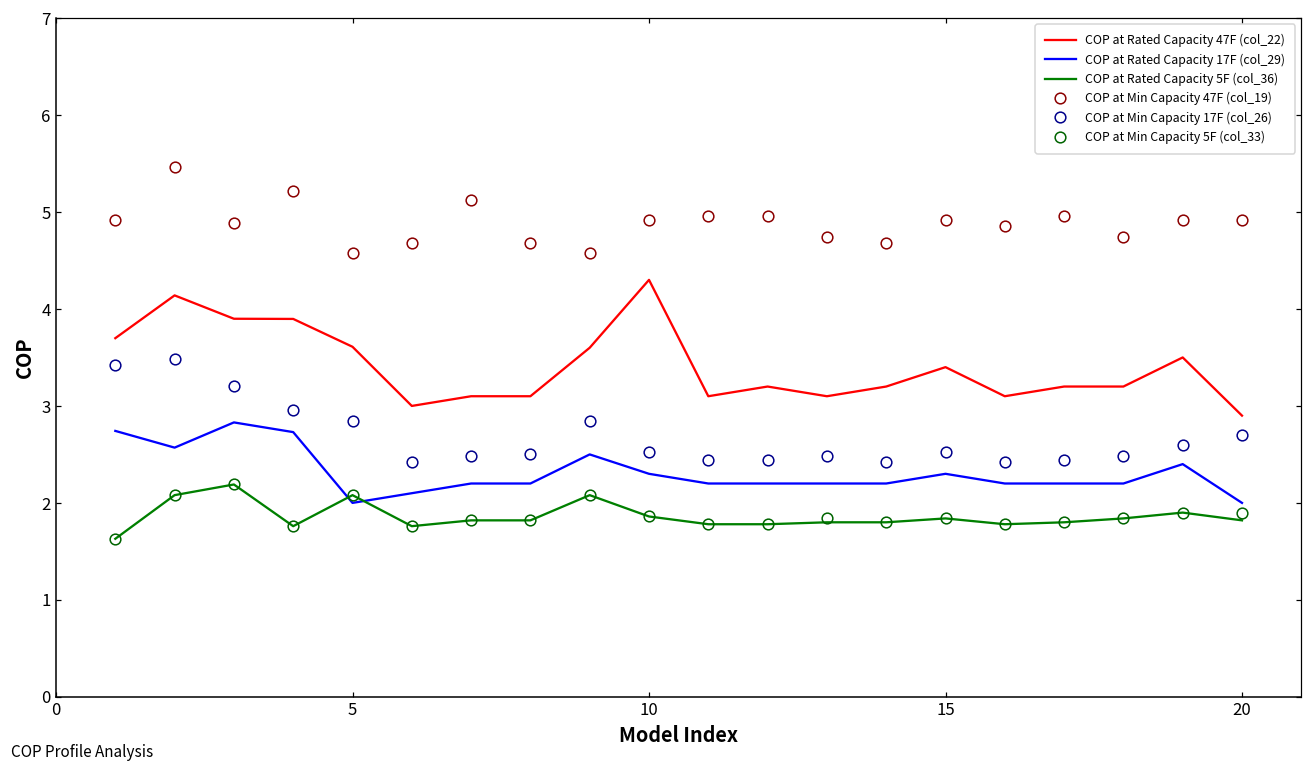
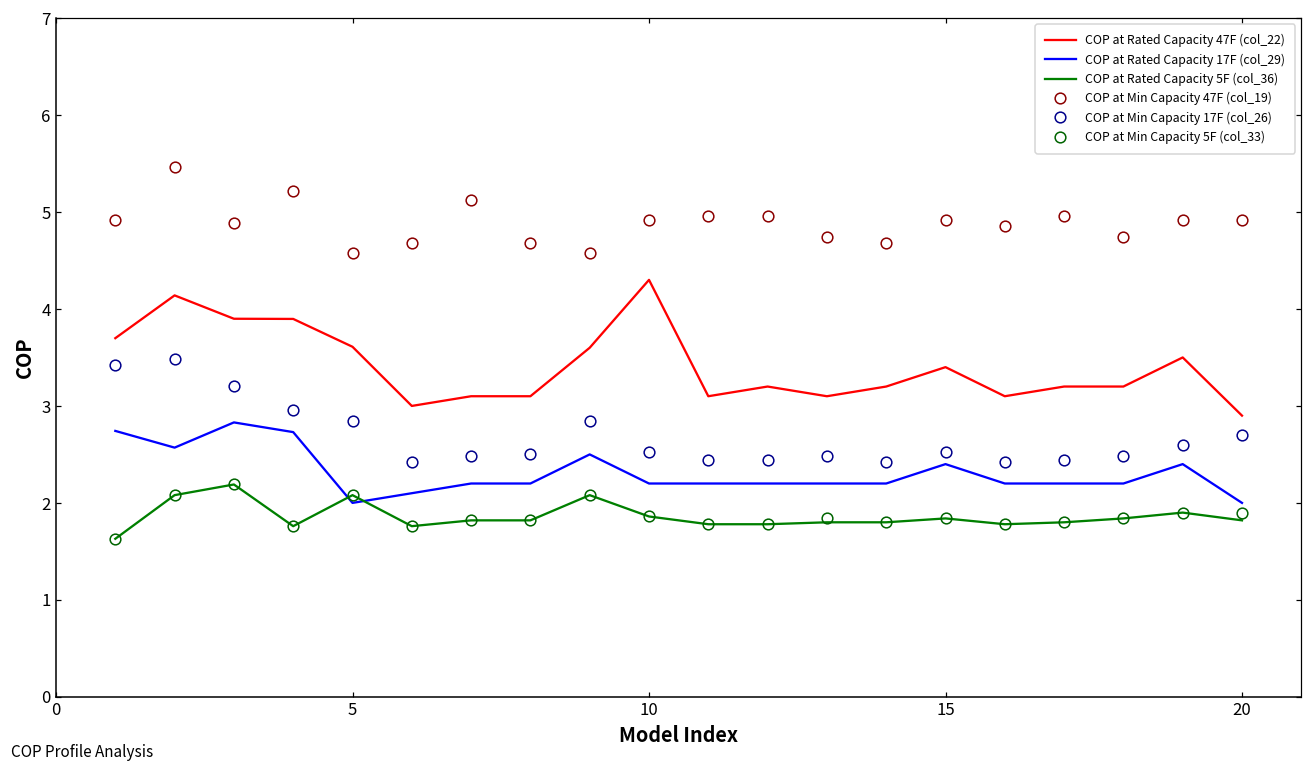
COP at Rated Capacity 17F (col_29), 10: 2.3 -> 2.2
COP at Rated Capacity 17F (col_29), 15: 2.3 -> 2.4
